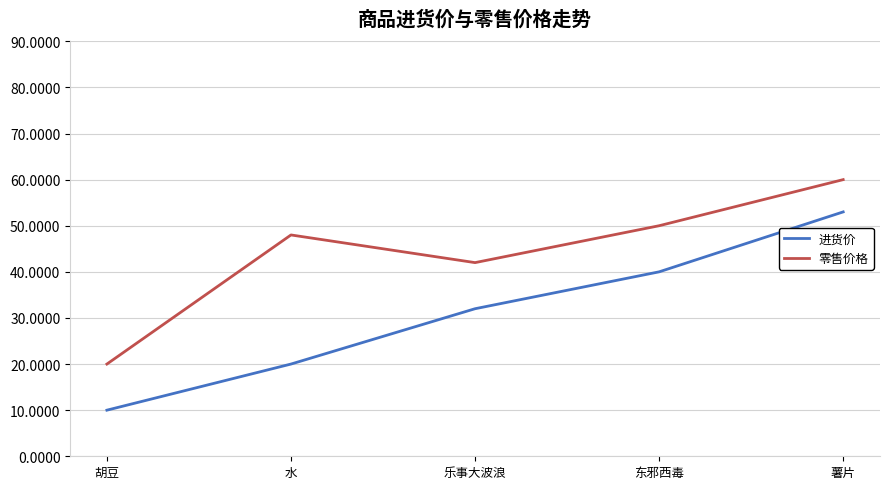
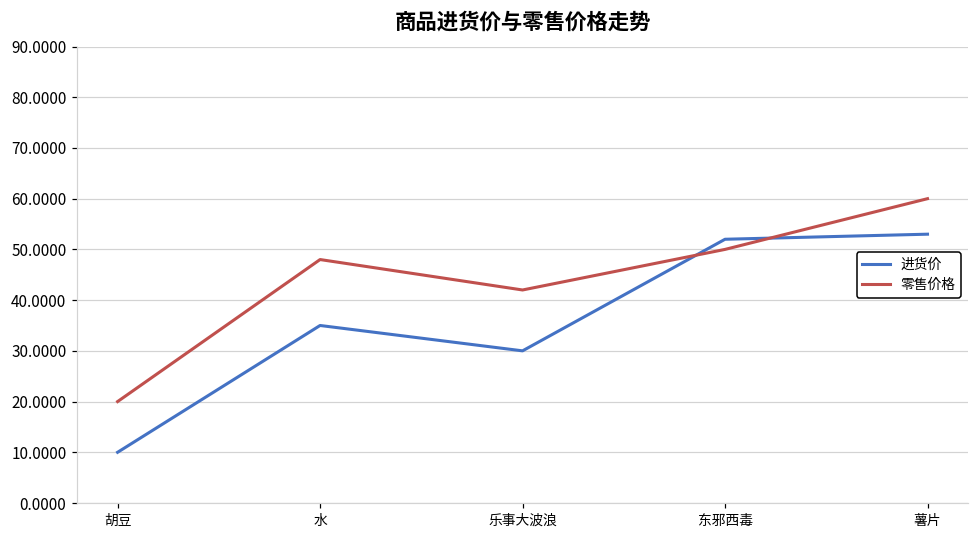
进货价, 水: 20 -> 35
进货价, 乐事大波浪: 32 -> 30
进货价, 东邪西毒: 40 -> 52
